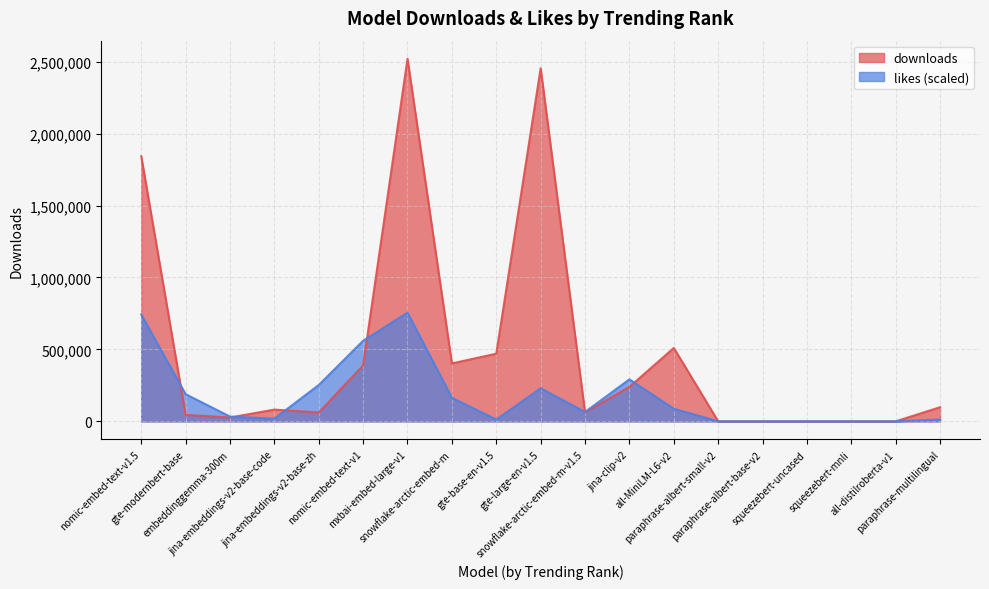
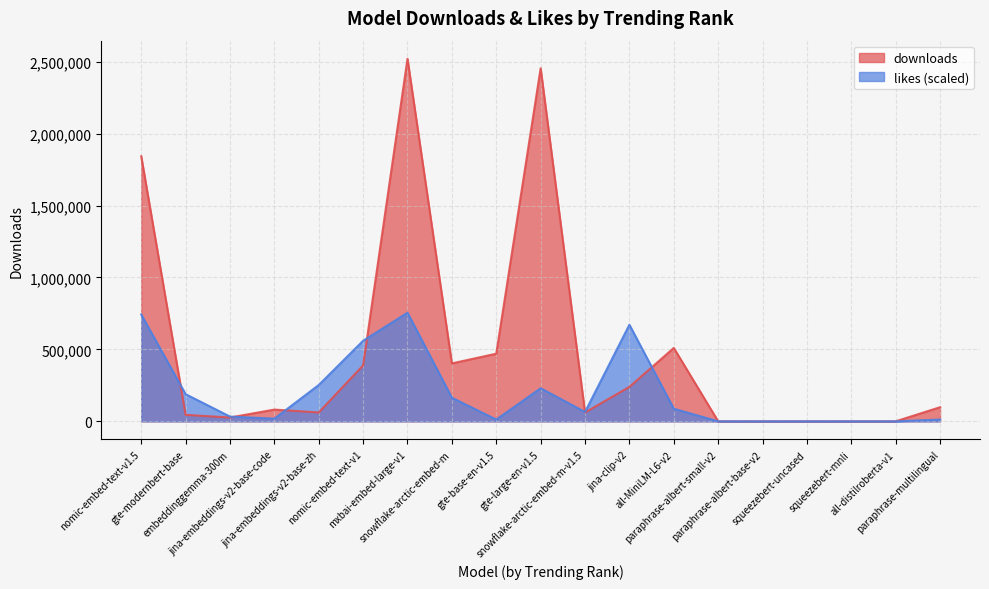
likes (scaled), jina-clip-v2: 290,000 -> 670,000
